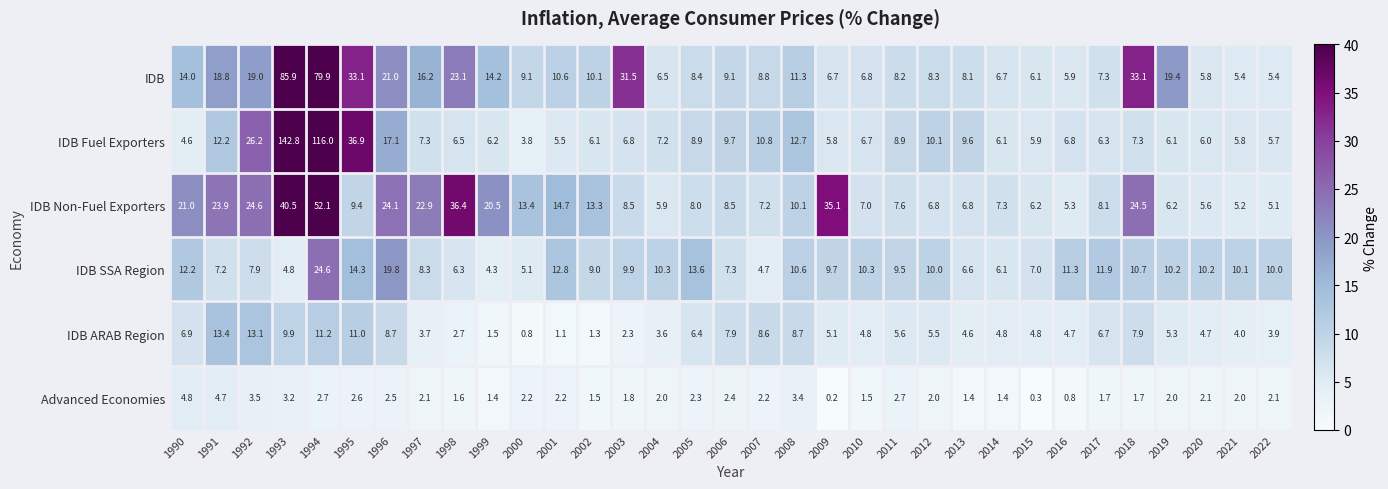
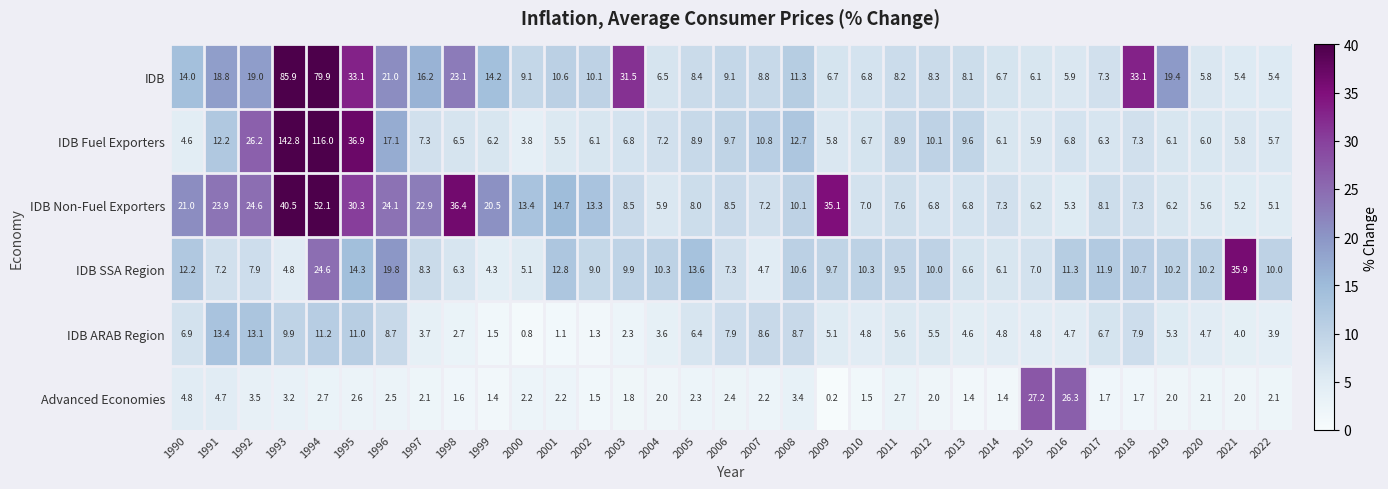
IDB Non-Fuel Exporters, 1995: 9.4 -> 30.3
IDB Non-Fuel Exporters, 2018: 24.5 -> 7.3
IDB SSA Region, 2021: 10.1 -> 35.9
Advanced Economies, 2015: 0.3 -> 27.2
Advanced Economies, 2016: 0.8 -> 26.3
